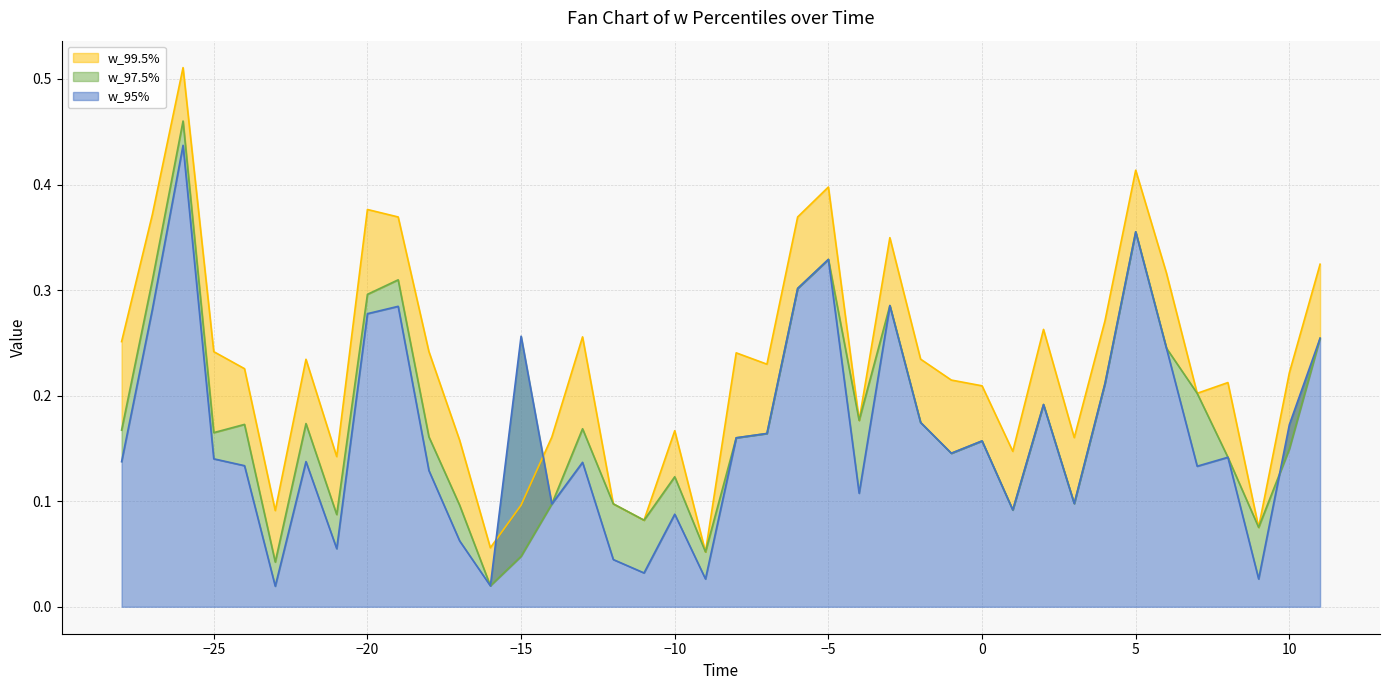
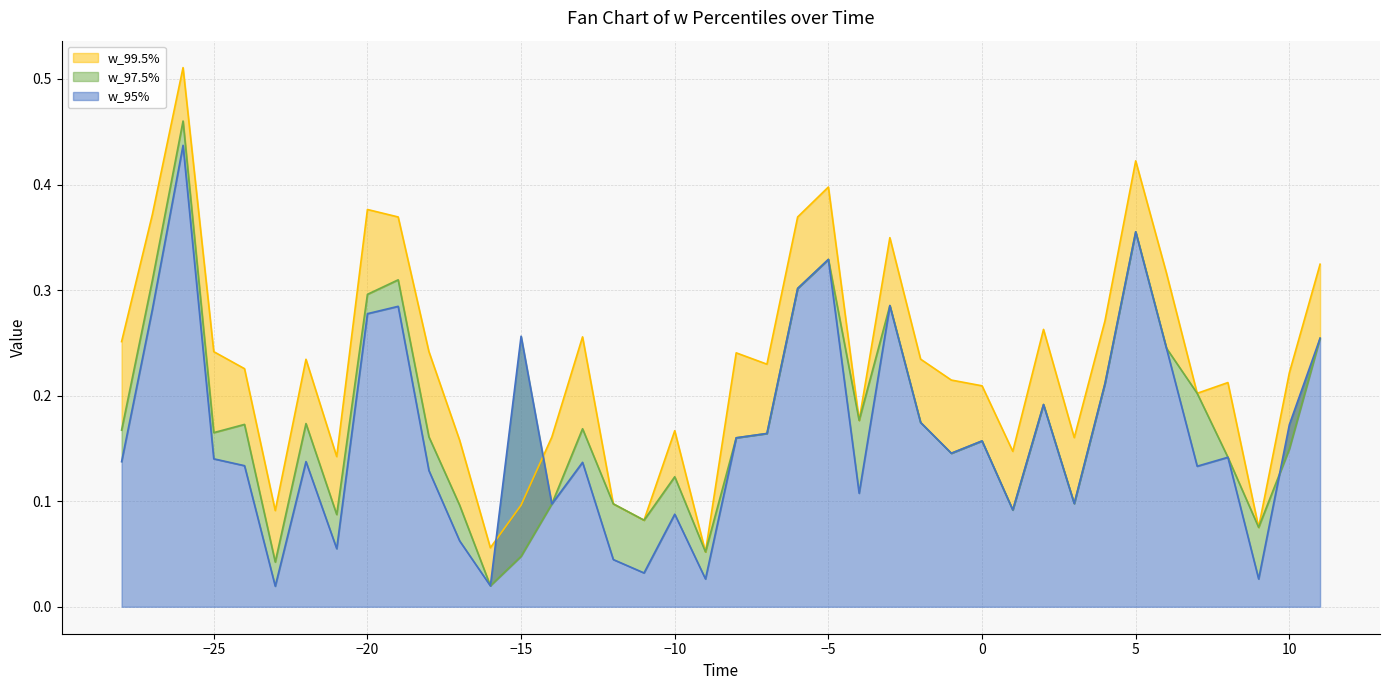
w_99.5%, 5: 0.414 -> 0.422
